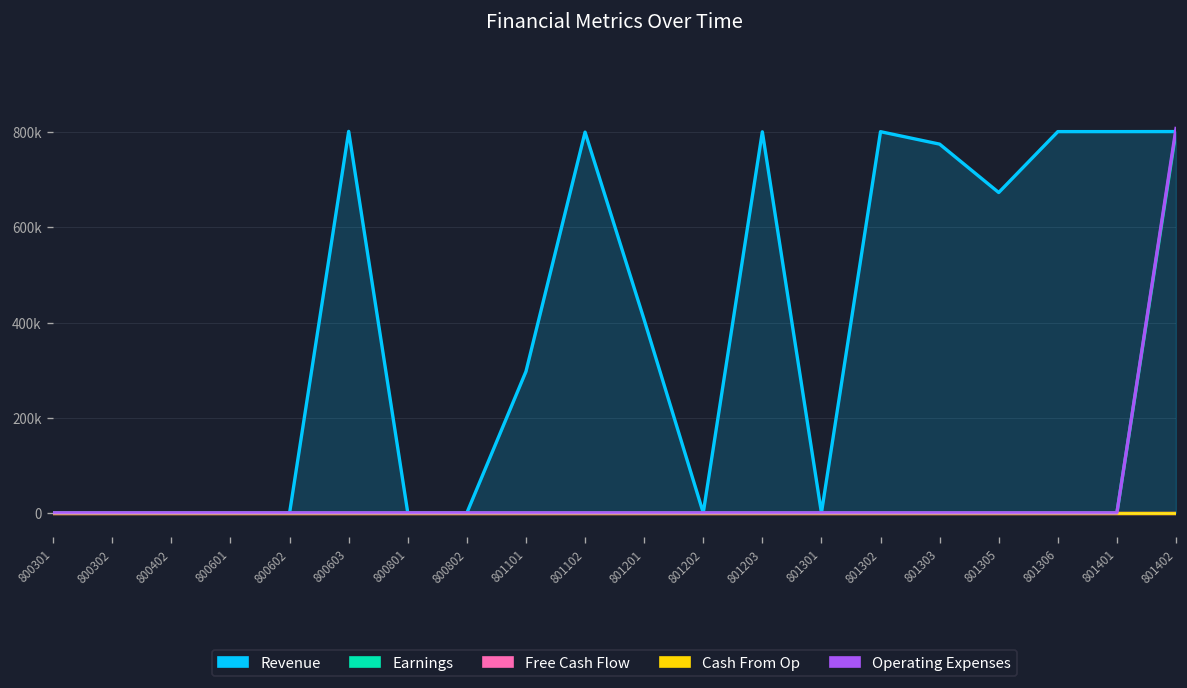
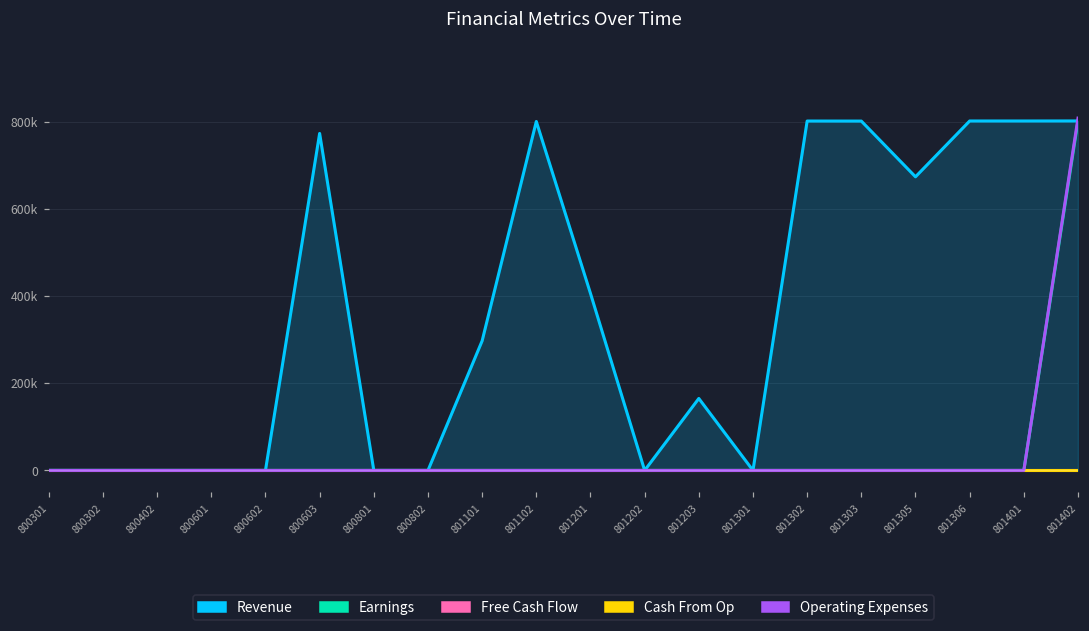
Revenue, 800603: 800000 -> 770000
Revenue, 801203: 800000 -> 160000
Revenue, 801303: 770000 -> 800000
